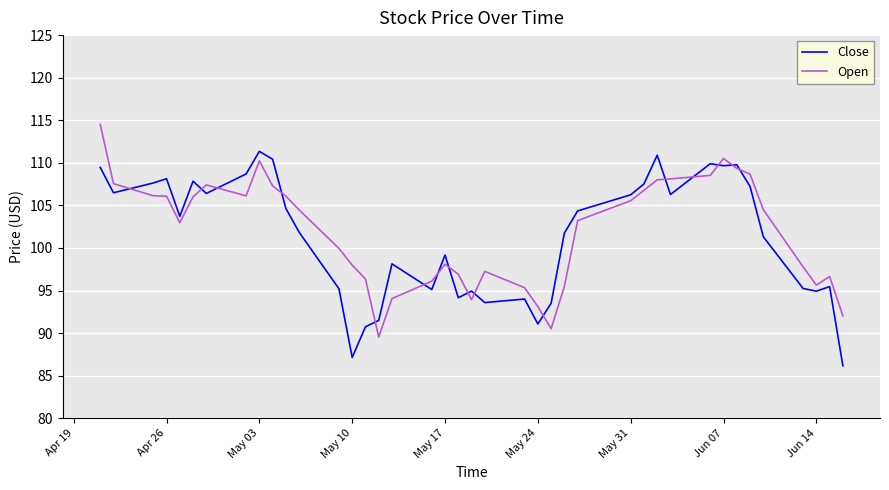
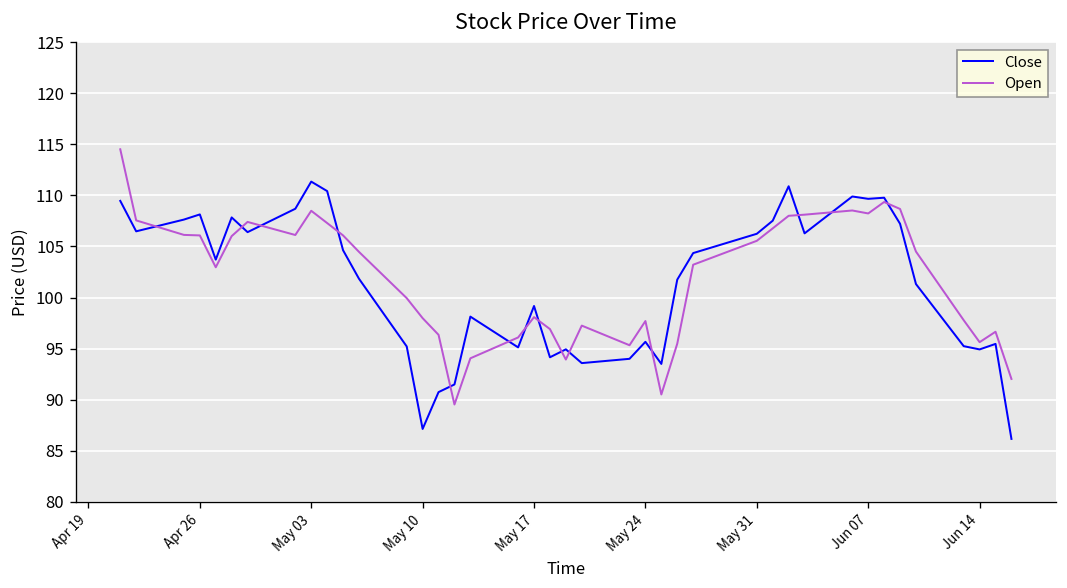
Open, May 03: 110 -> 108
Close, May 24: 91 -> 96
Open, May 24: 93 -> 98
Open, Jun 07: 111 -> 108
